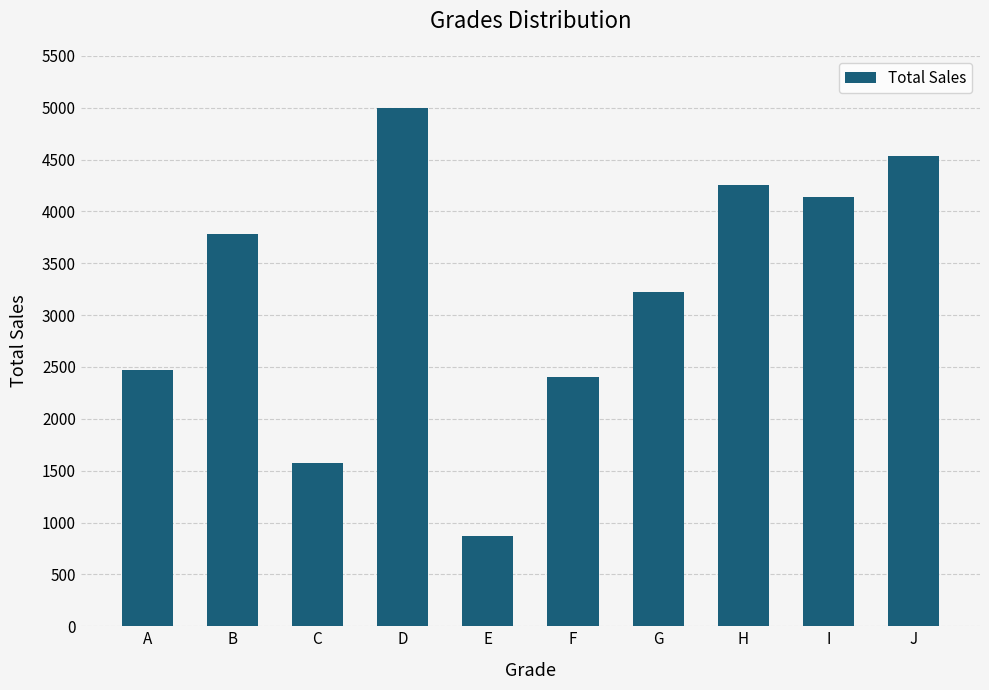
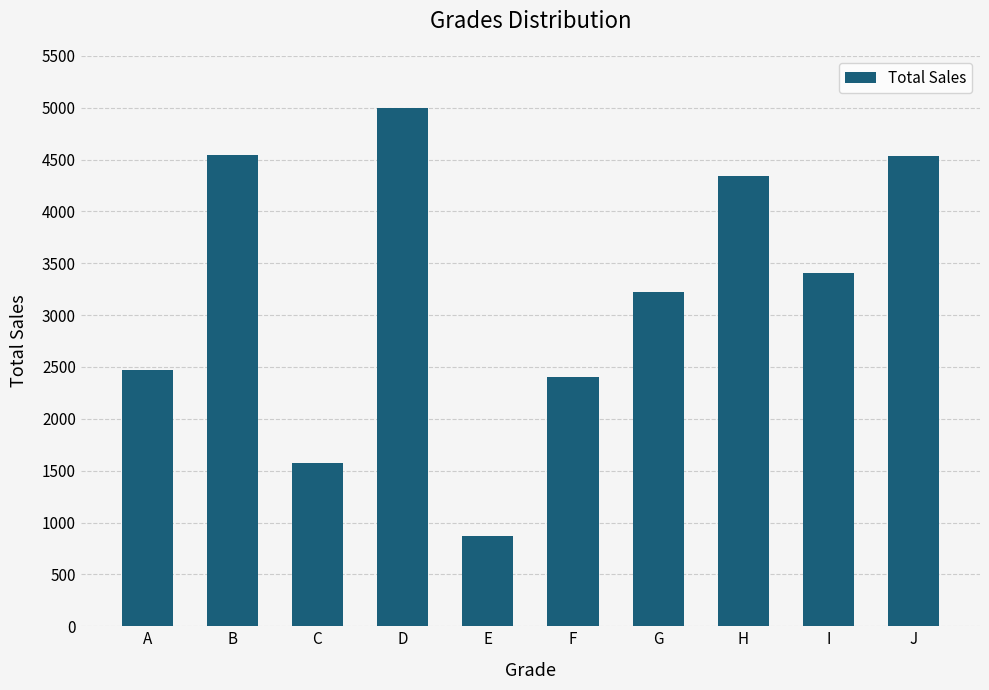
B: 3790 -> 4550
H: 4250 -> 4340
I: 4140 -> 3410
